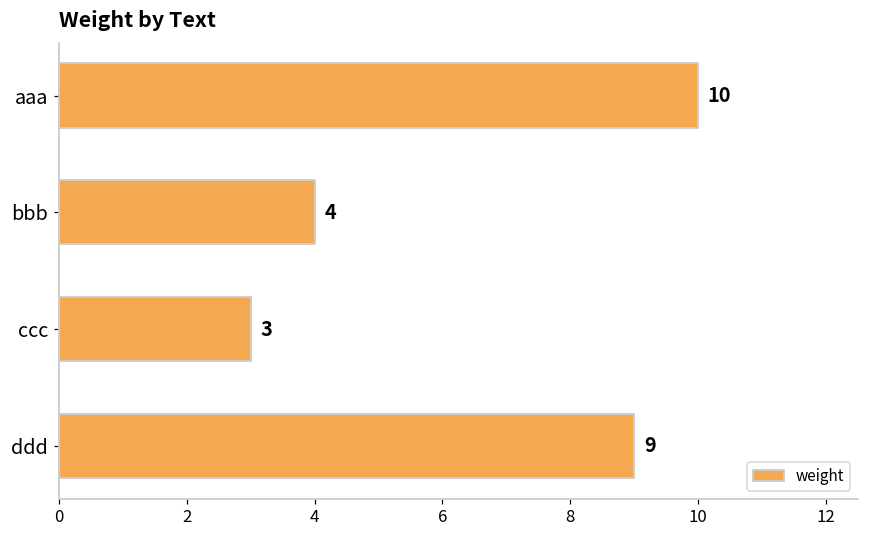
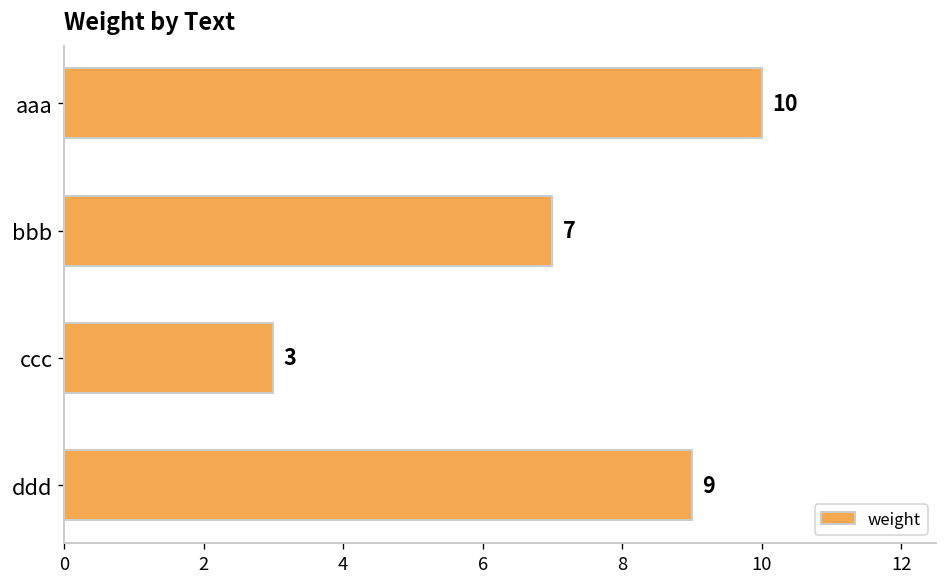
bbb: 4 -> 7
